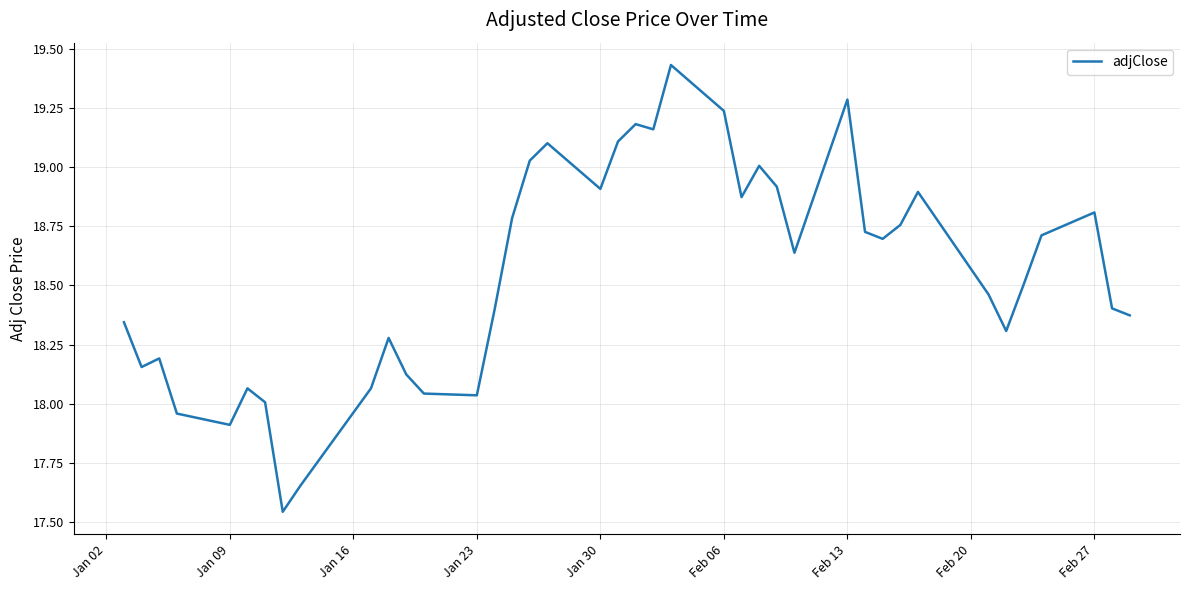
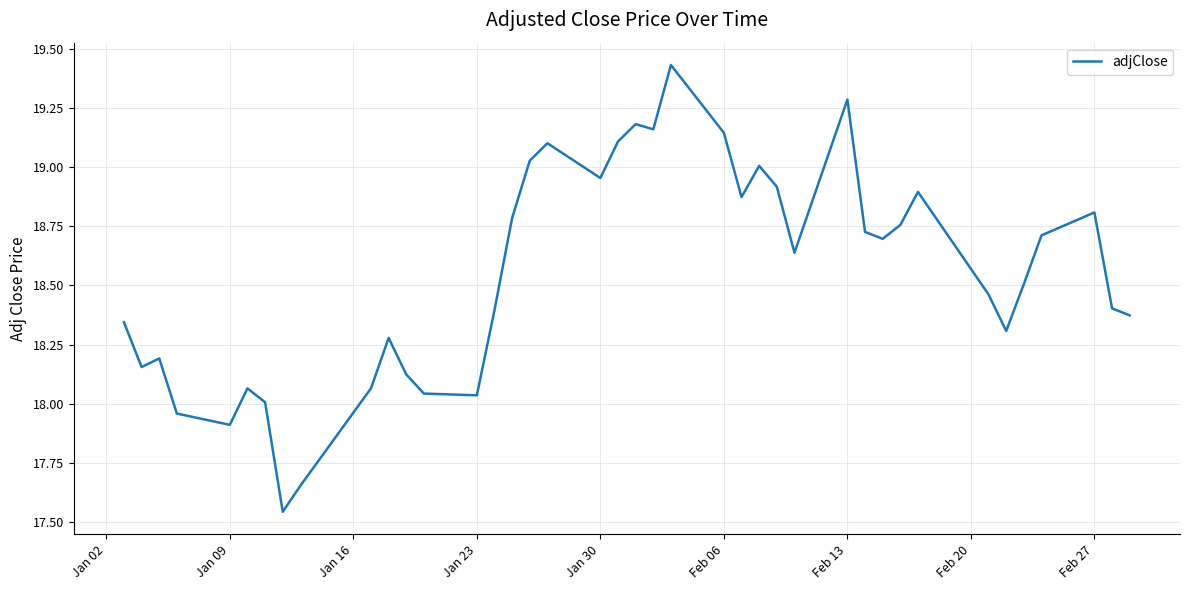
Jan 30: 18.91 -> 18.95
Feb 06: 19.24 -> 19.14
